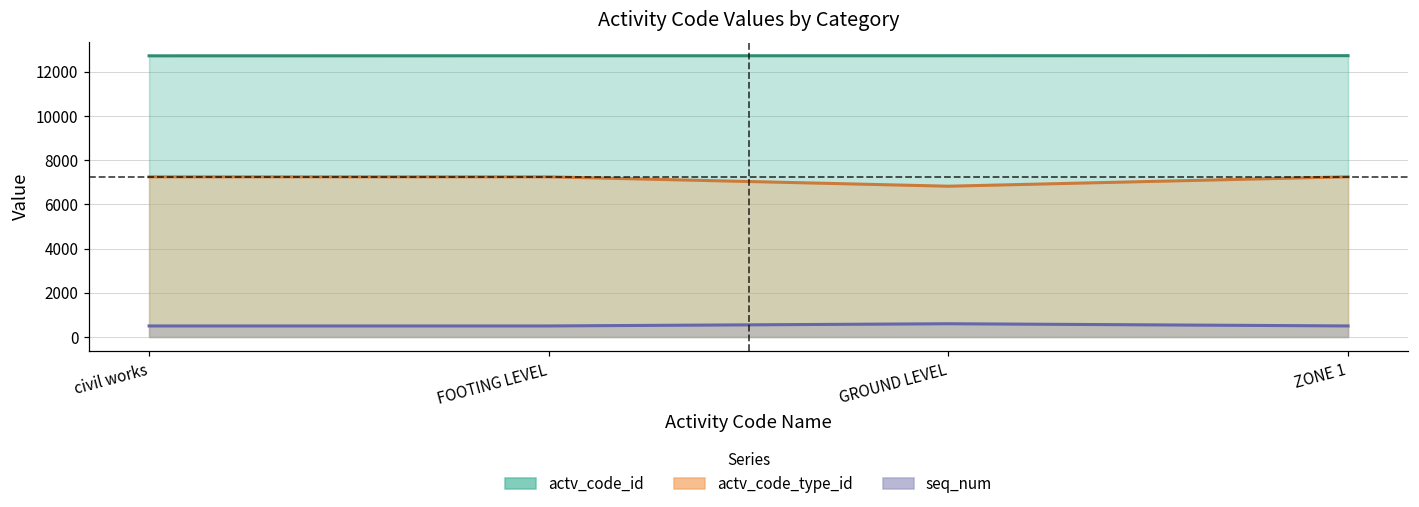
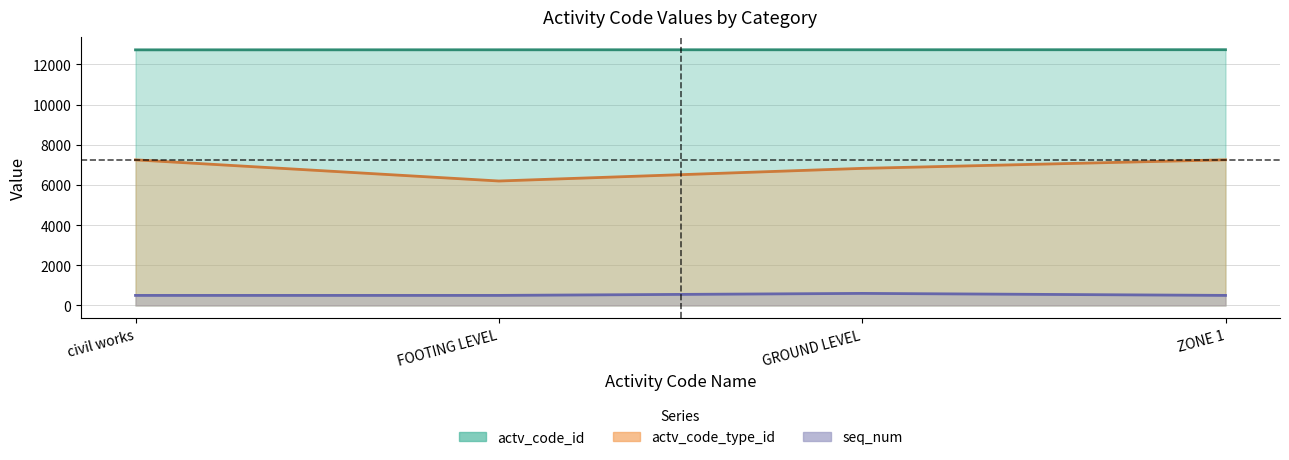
actv_code_type_id, FOOTING LEVEL: 7300 -> 6200
